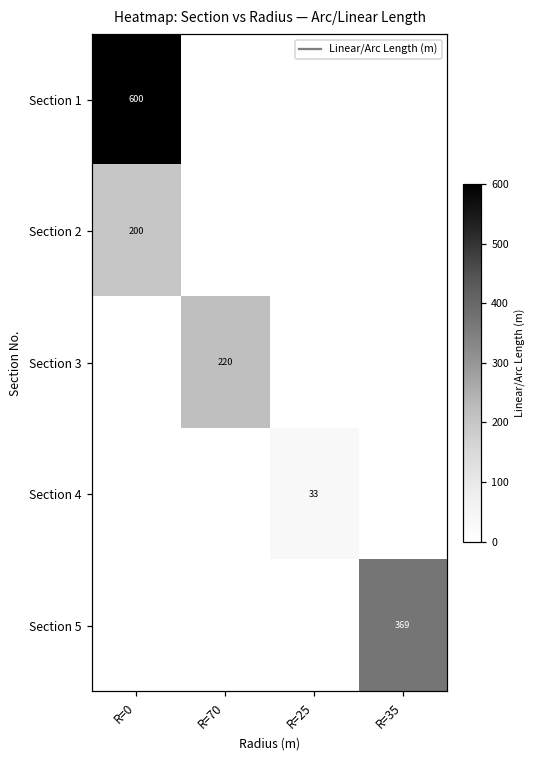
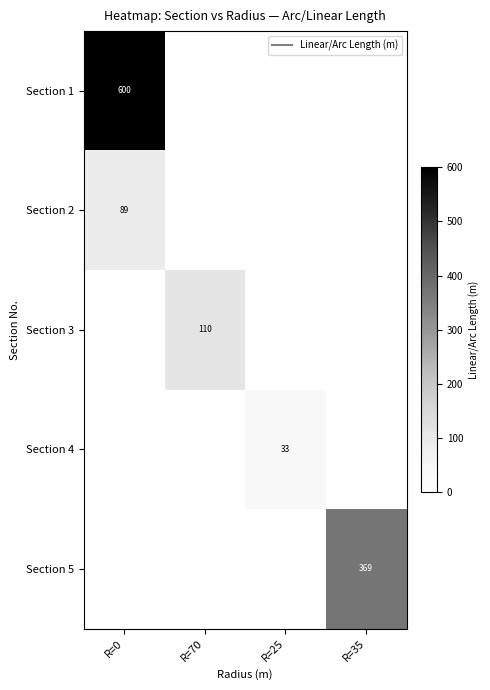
Section 2, R=0: 200 -> 89
Section 3, R=70: 220 -> 110
